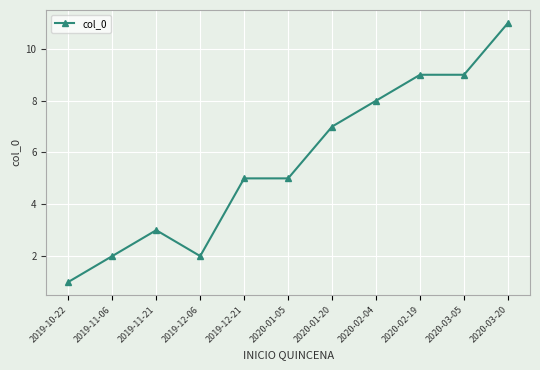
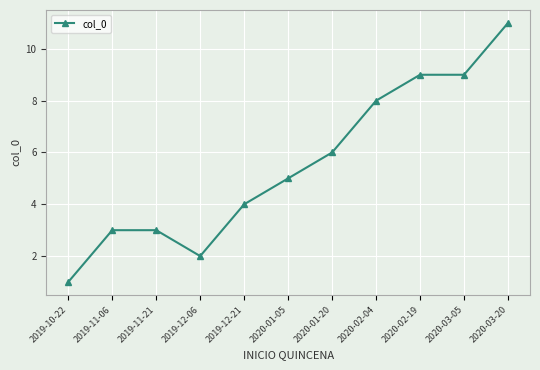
2019-11-06: 2 -> 3
2019-12-21: 5 -> 4
2020-01-20: 7 -> 6
